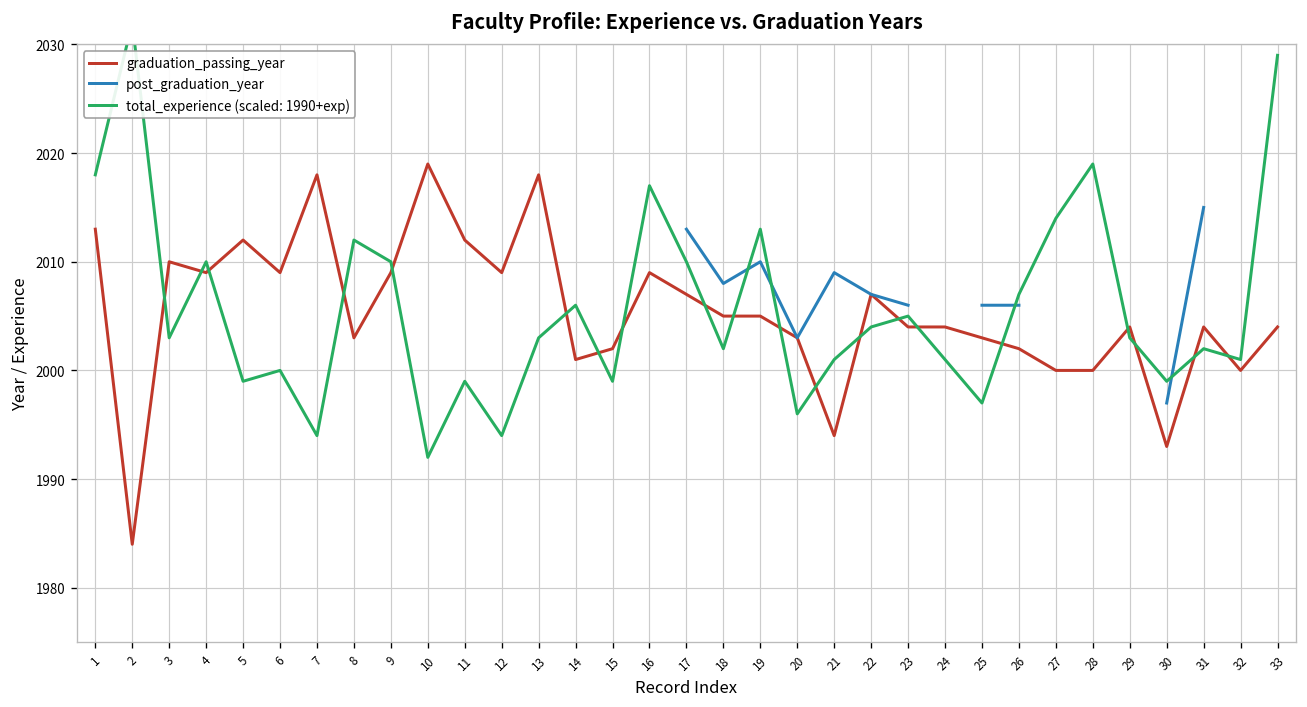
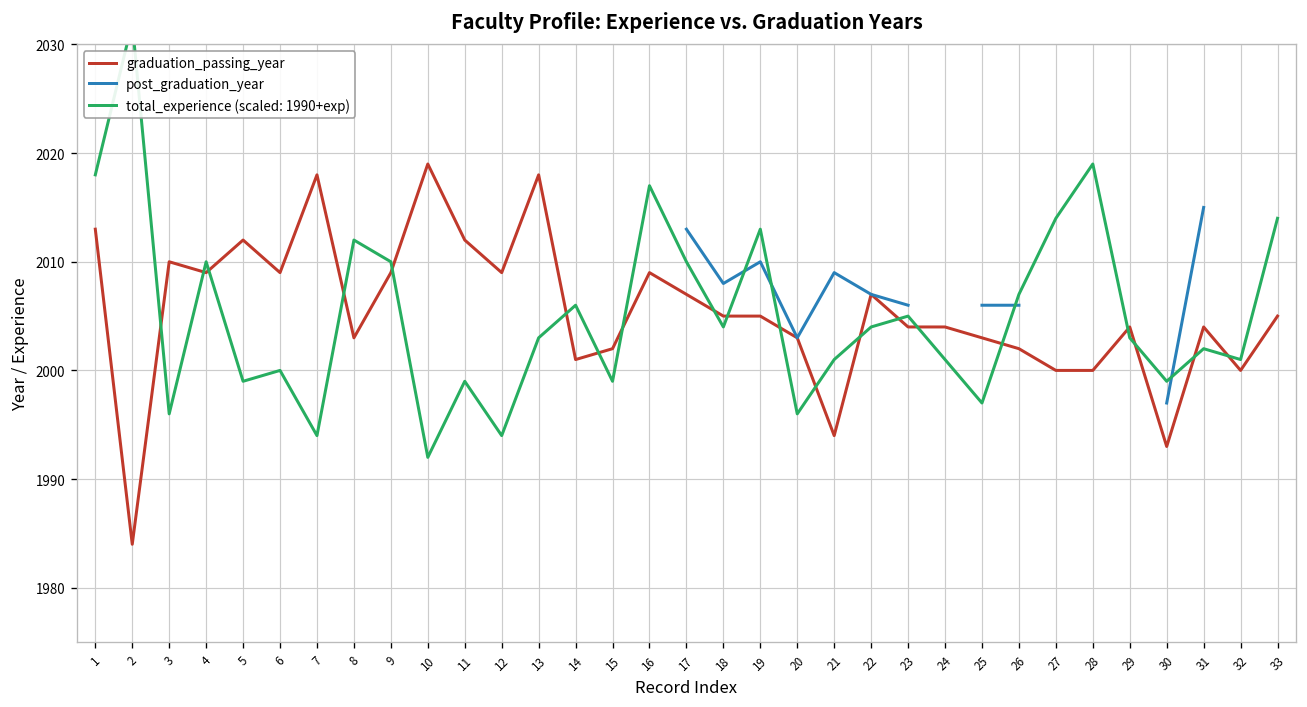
total_experience (scaled: 1990+exp), 3: 2003 -> 1996
total_experience (scaled: 1990+exp), 18: 2002 -> 2004
graduation_passing_year, 33: 2004 -> 2005
total_experience (scaled: 1990+exp), 33: 2029 -> 2014
